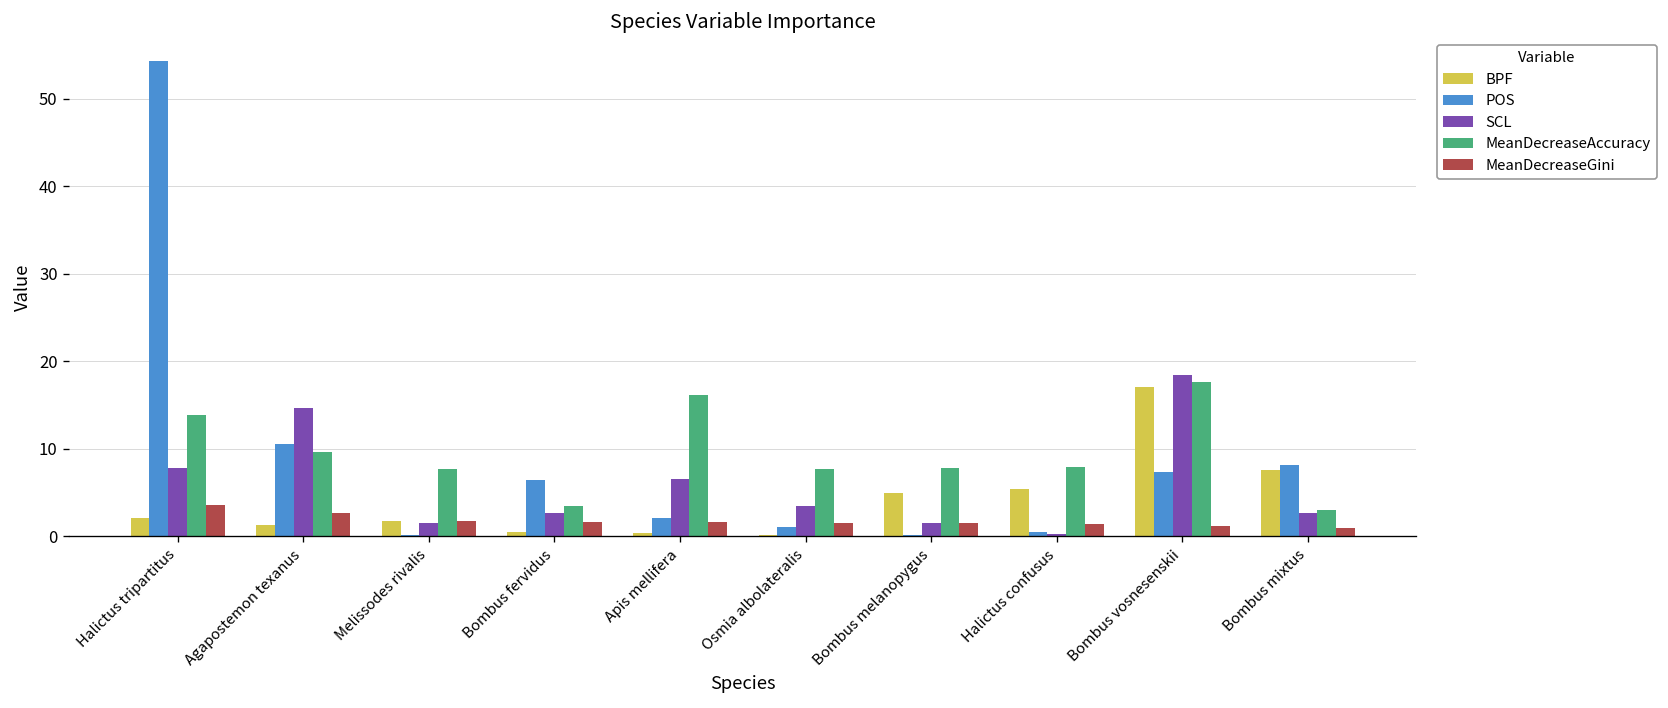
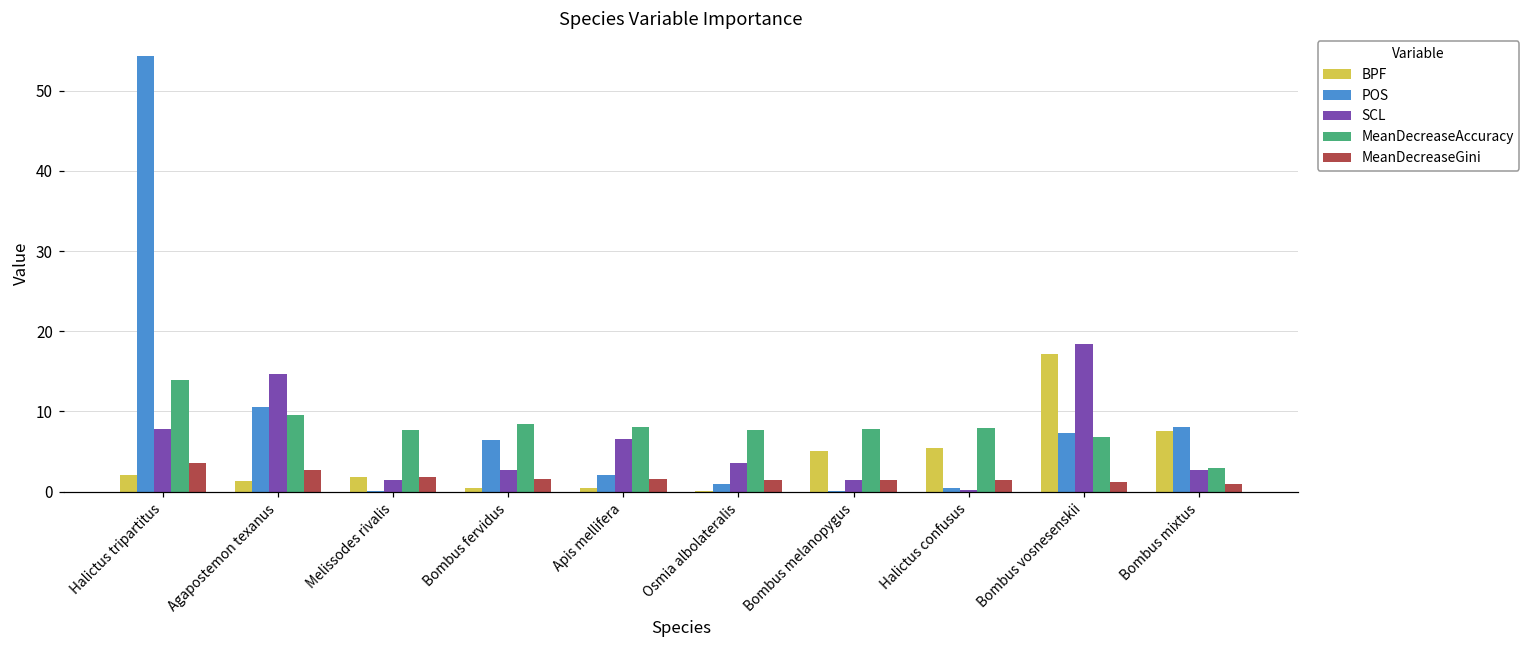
MeanDecreaseAccuracy, Bombus fervidus: 4 -> 8
MeanDecreaseAccuracy, Apis mellifera: 16 -> 8
MeanDecreaseAccuracy, Bombus vosnesenskii: 18 -> 7
